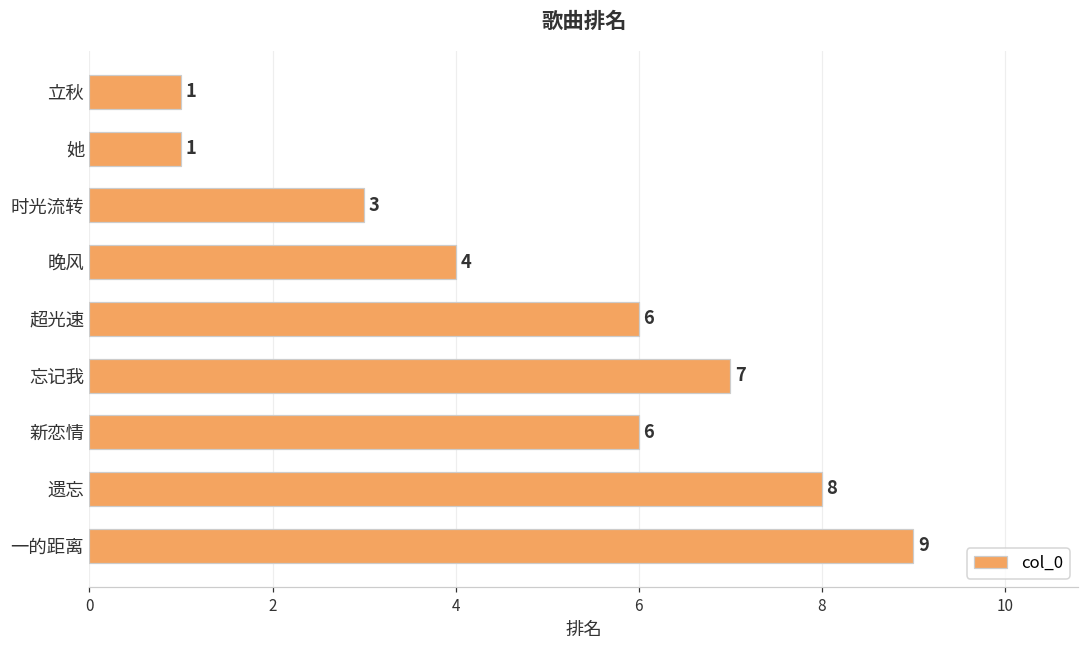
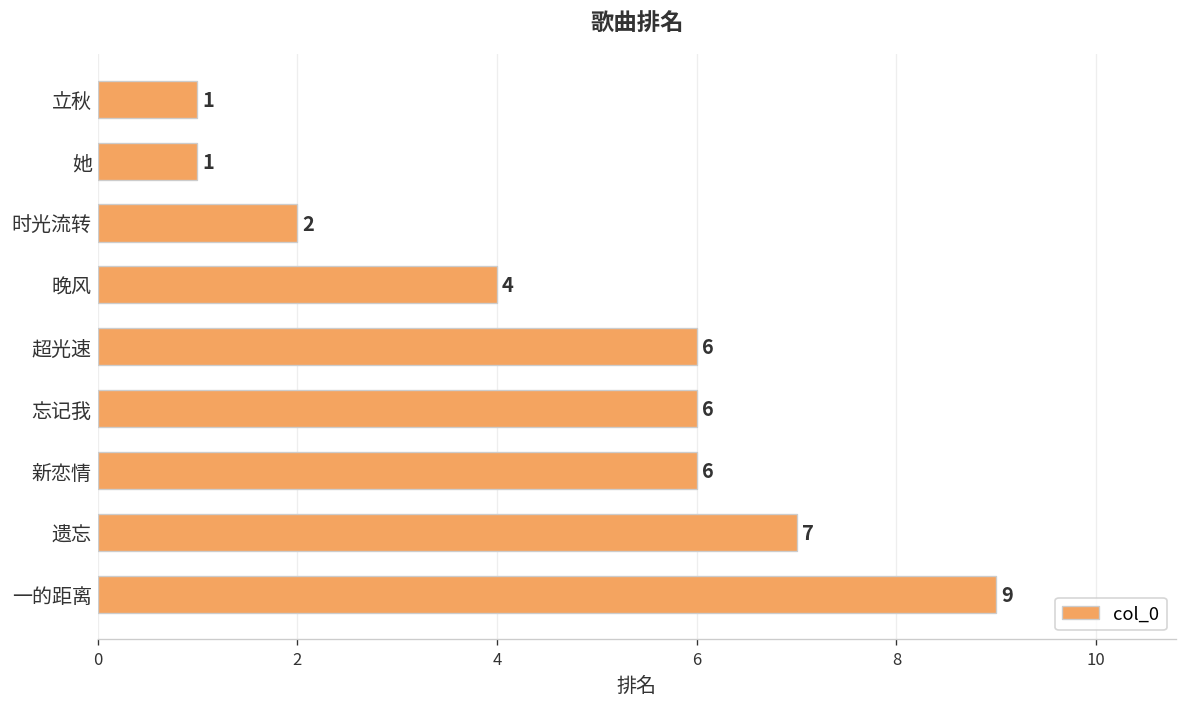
时光流转: 3 -> 2
忘记我: 7 -> 6
遗忘: 8 -> 7
